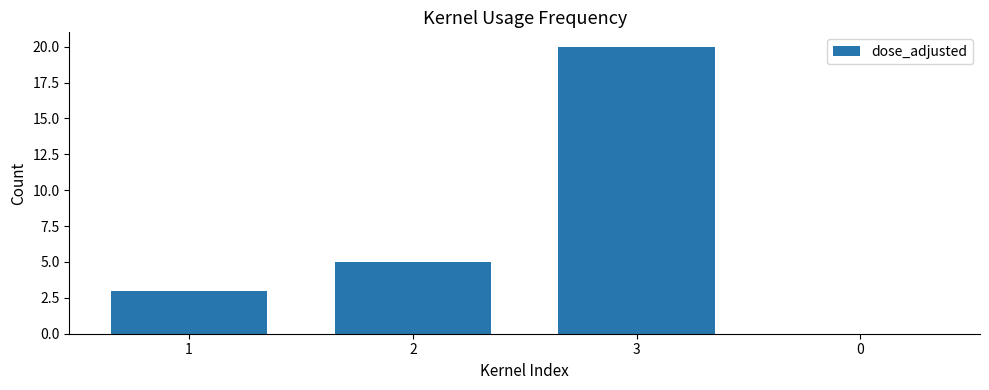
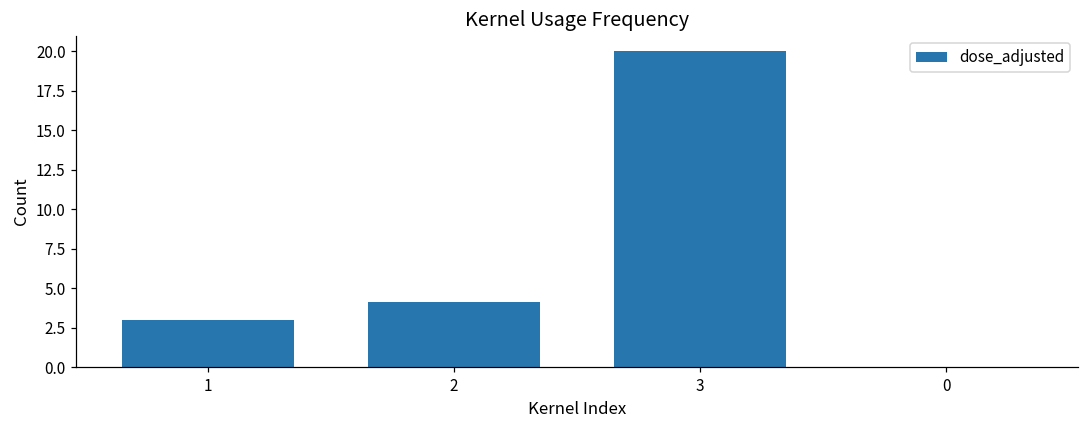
2: 5.0 -> 4.1
